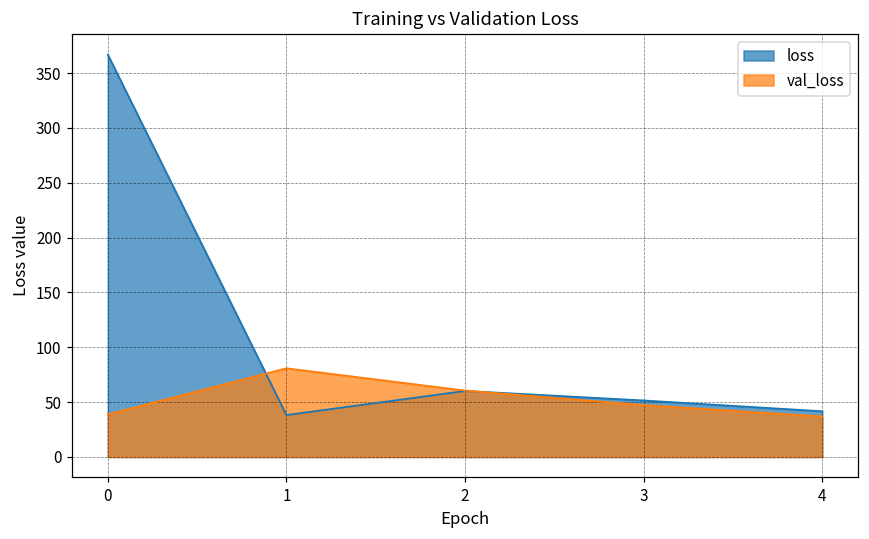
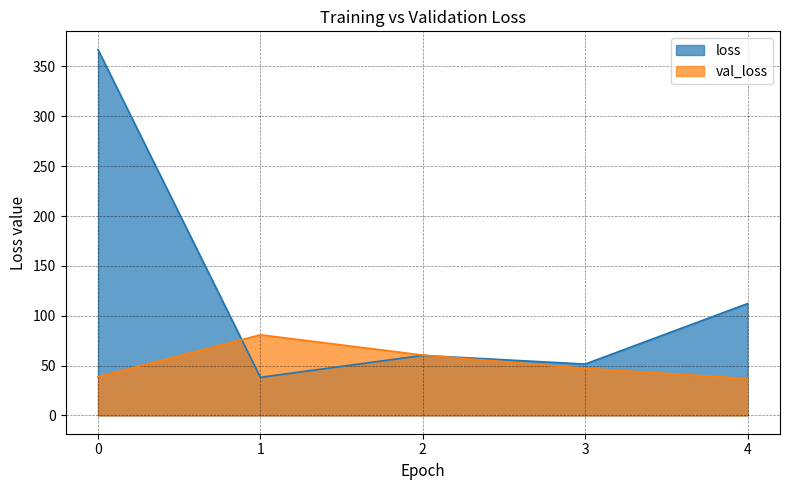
loss, 4: 40 -> 110
